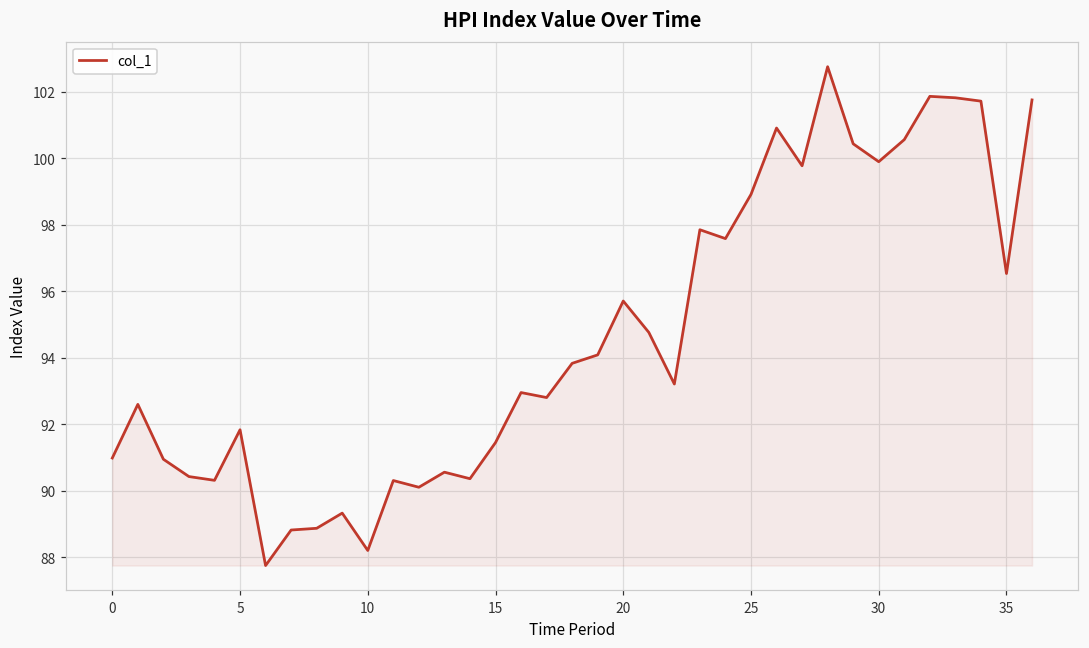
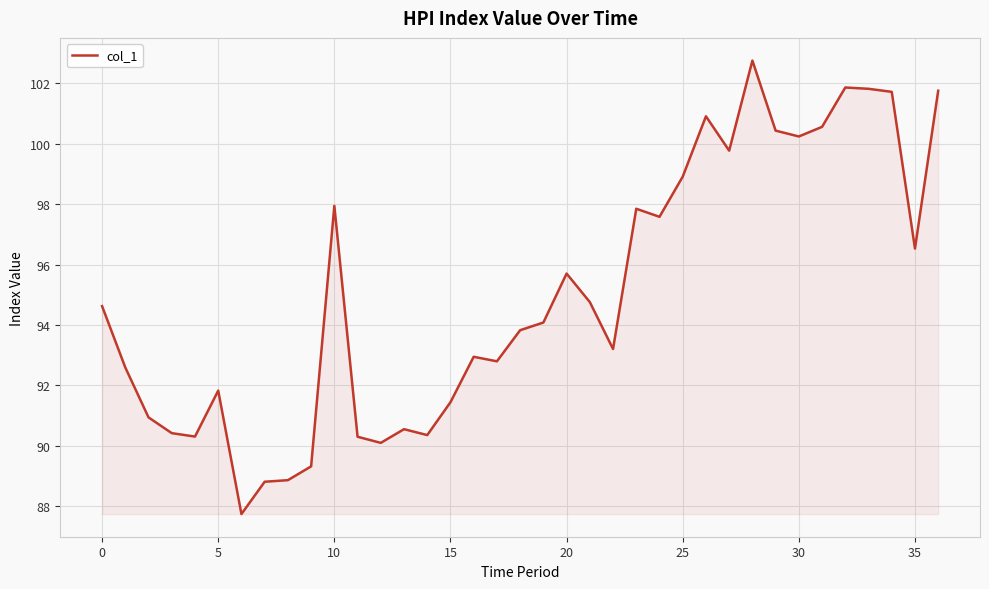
0: 91.0 -> 94.6
10: 88.2 -> 97.9
30: 99.9 -> 100.2
